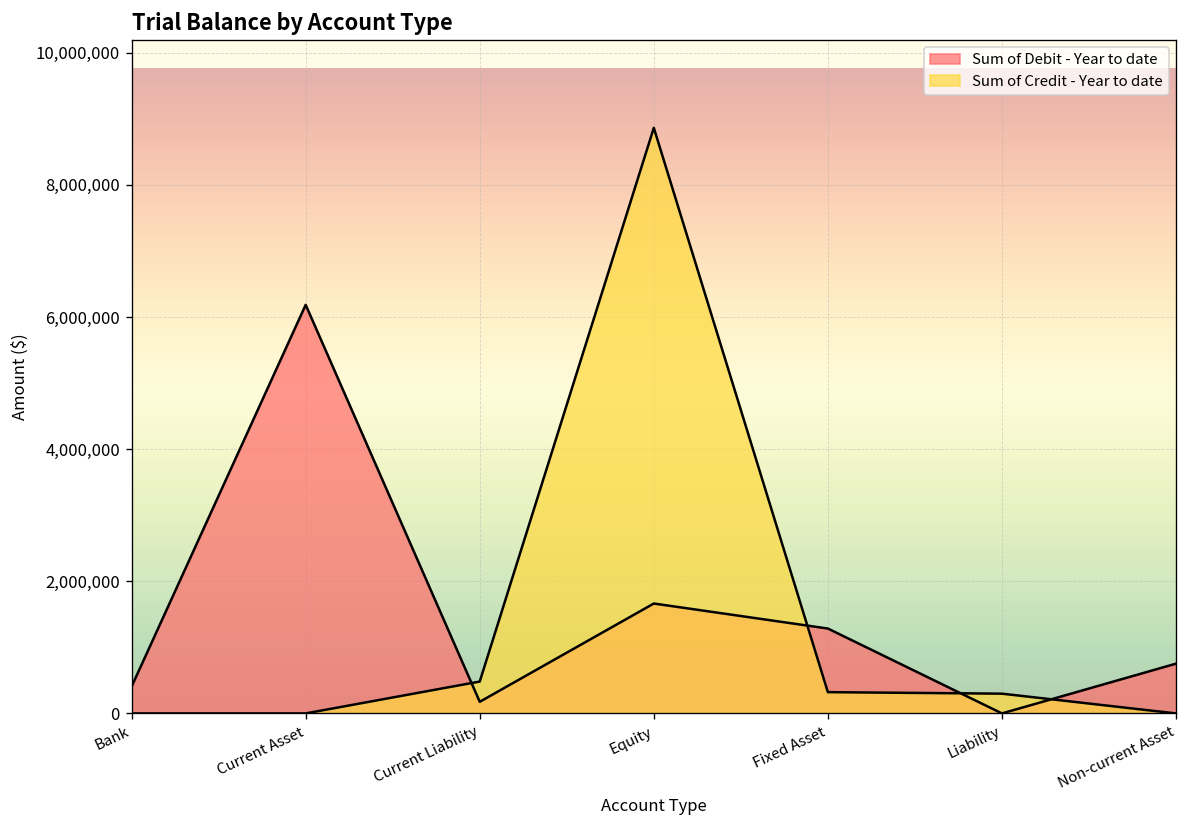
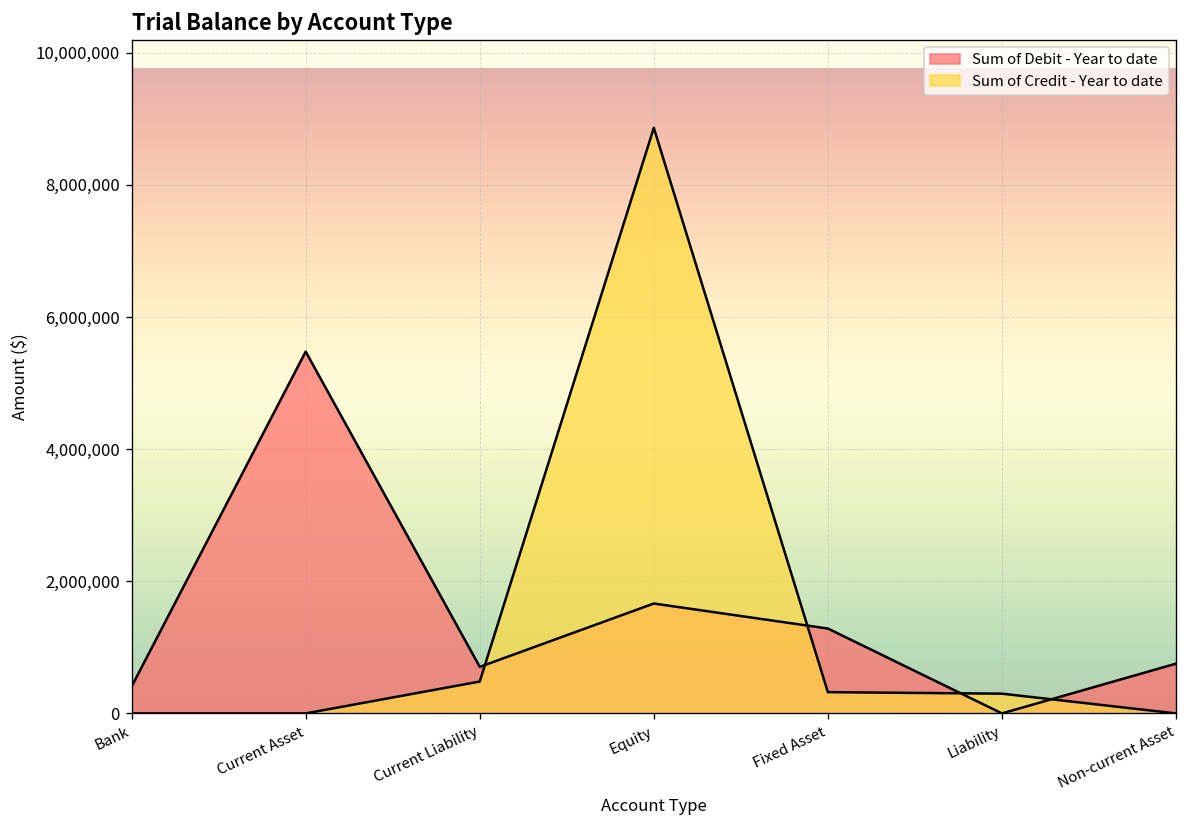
Sum of Debit - Year to date, Current Asset: 6,200,000 -> 5,500,000
Sum of Debit - Year to date, Current Liability: 200,000 -> 700,000
